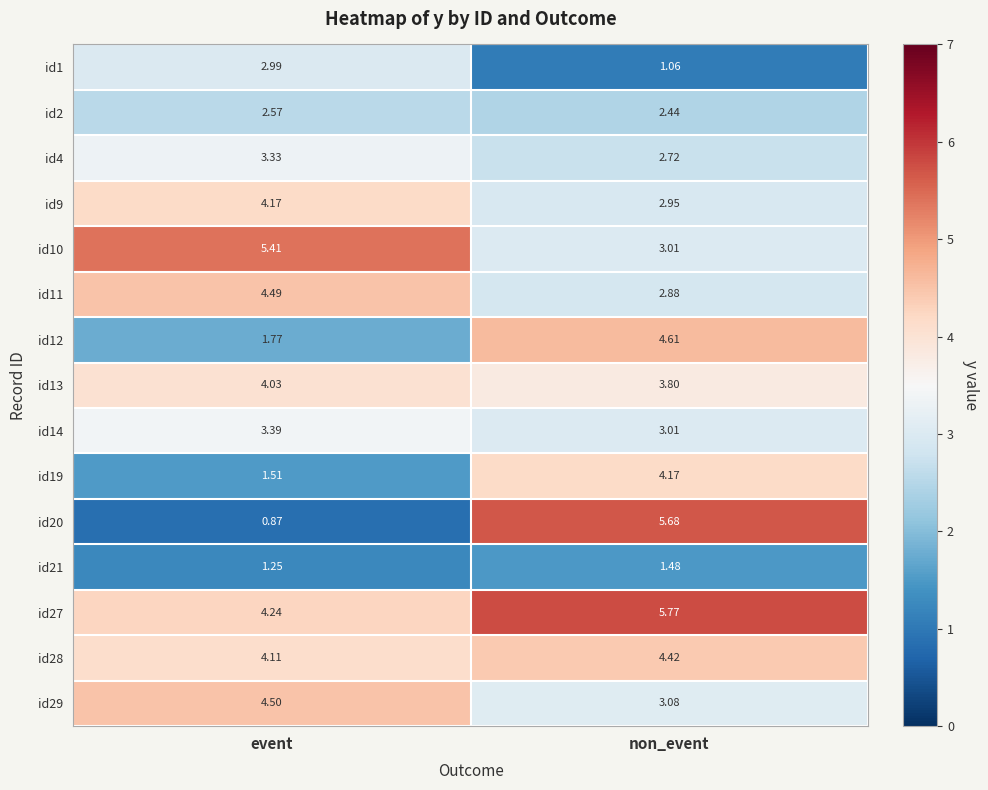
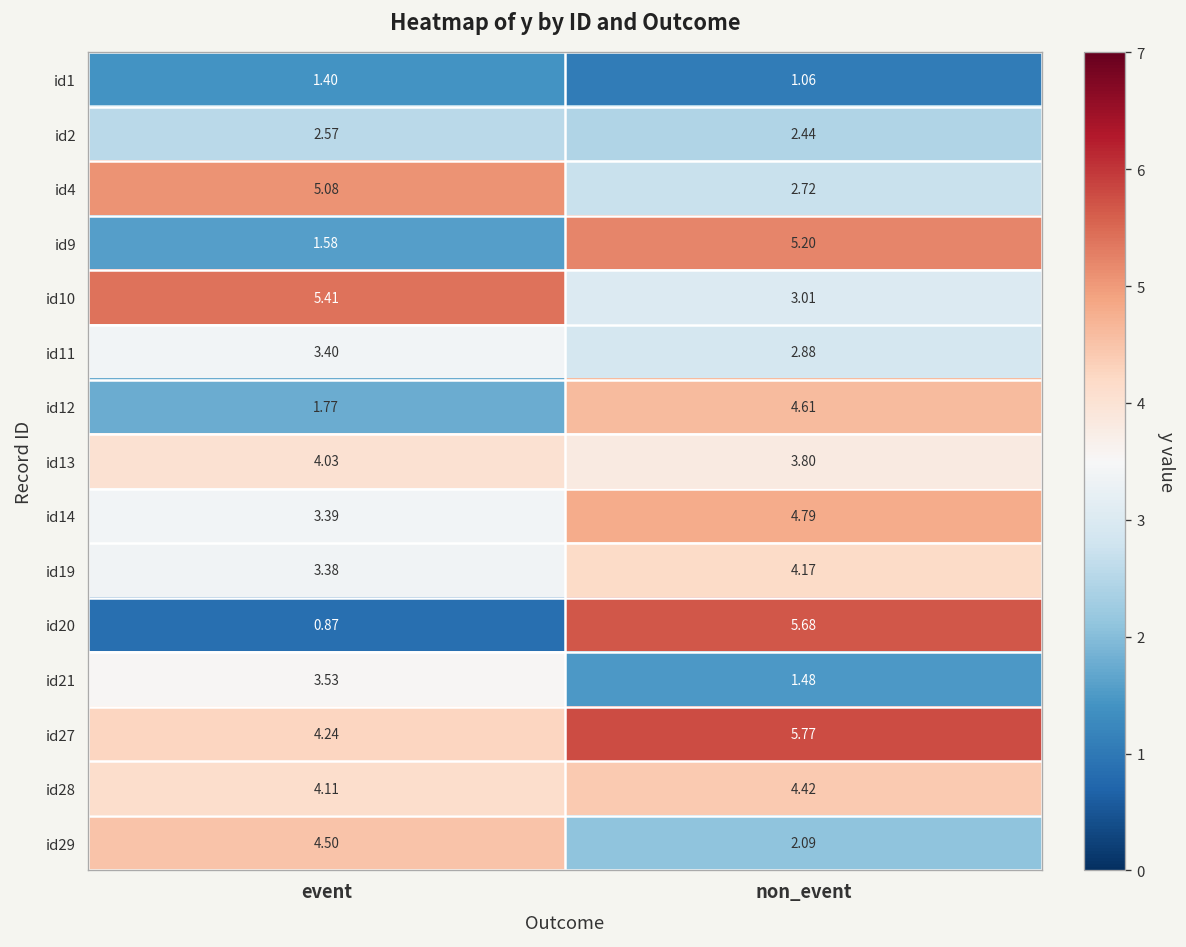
id1, event: 2.99 -> 1.40
id4, event: 3.33 -> 5.08
id9, event: 4.17 -> 1.58
id9, non_event: 2.95 -> 5.20
id11, event: 4.49 -> 3.40
id14, non_event: 3.01 -> 4.79
id19, event: 1.51 -> 3.38
id21, event: 1.25 -> 3.53
id29, non_event: 3.08 -> 2.09
